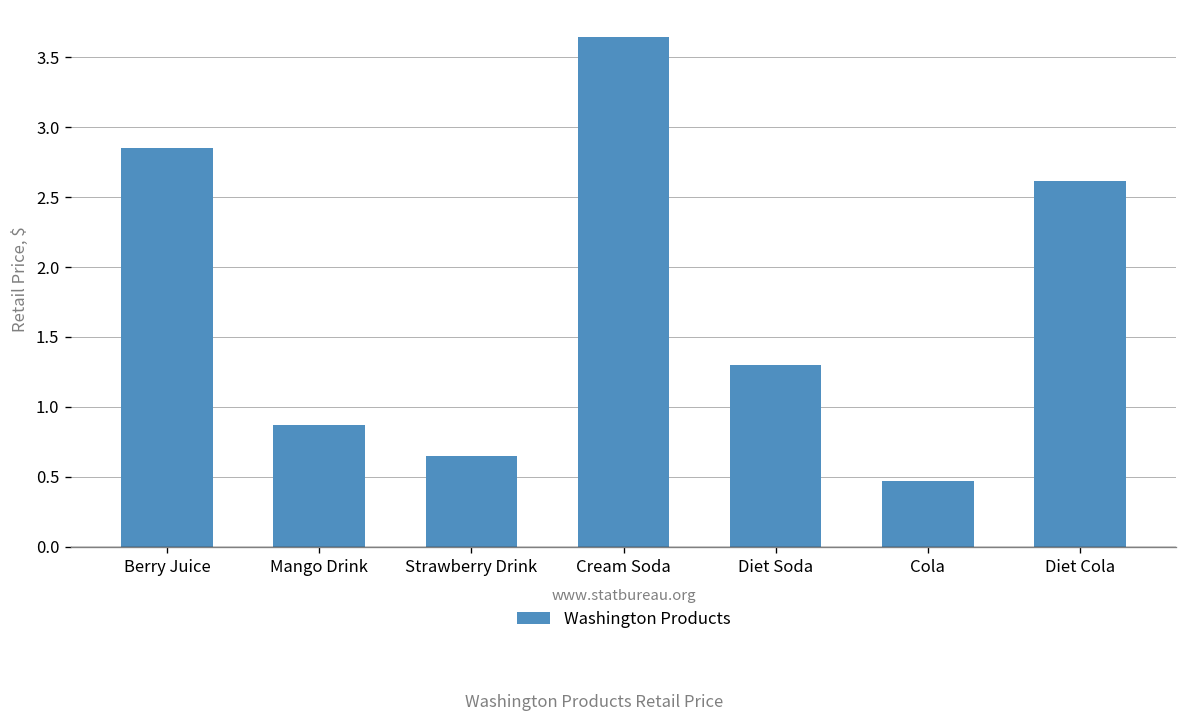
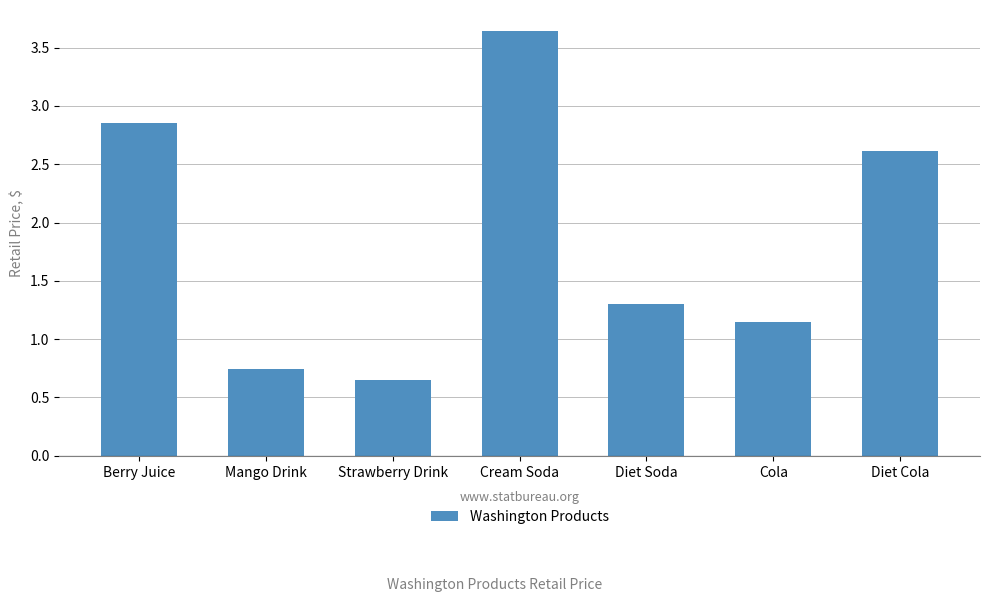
Mango Drink: 0.87 -> 0.74
Cola: 0.47 -> 1.15
